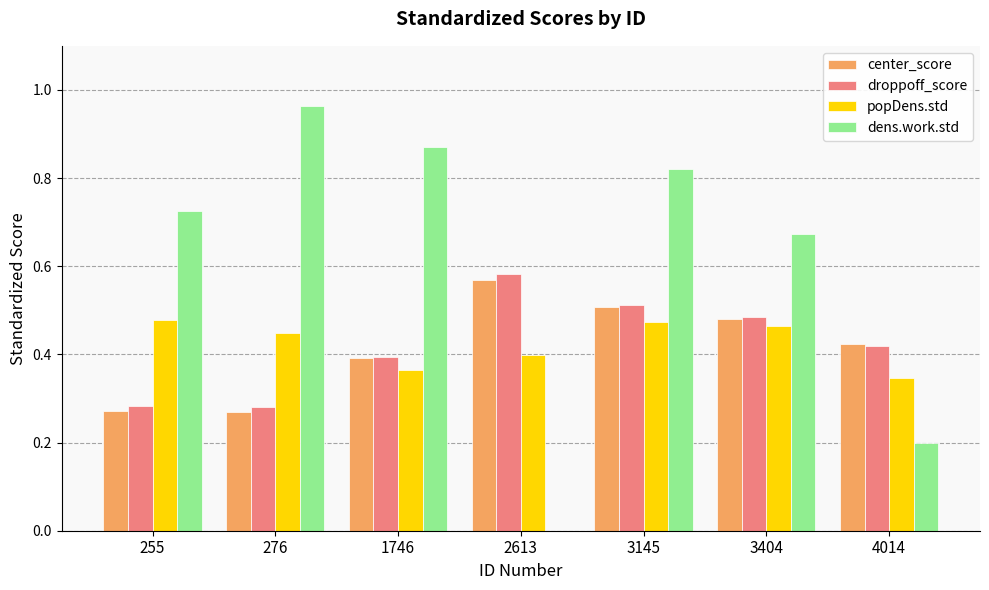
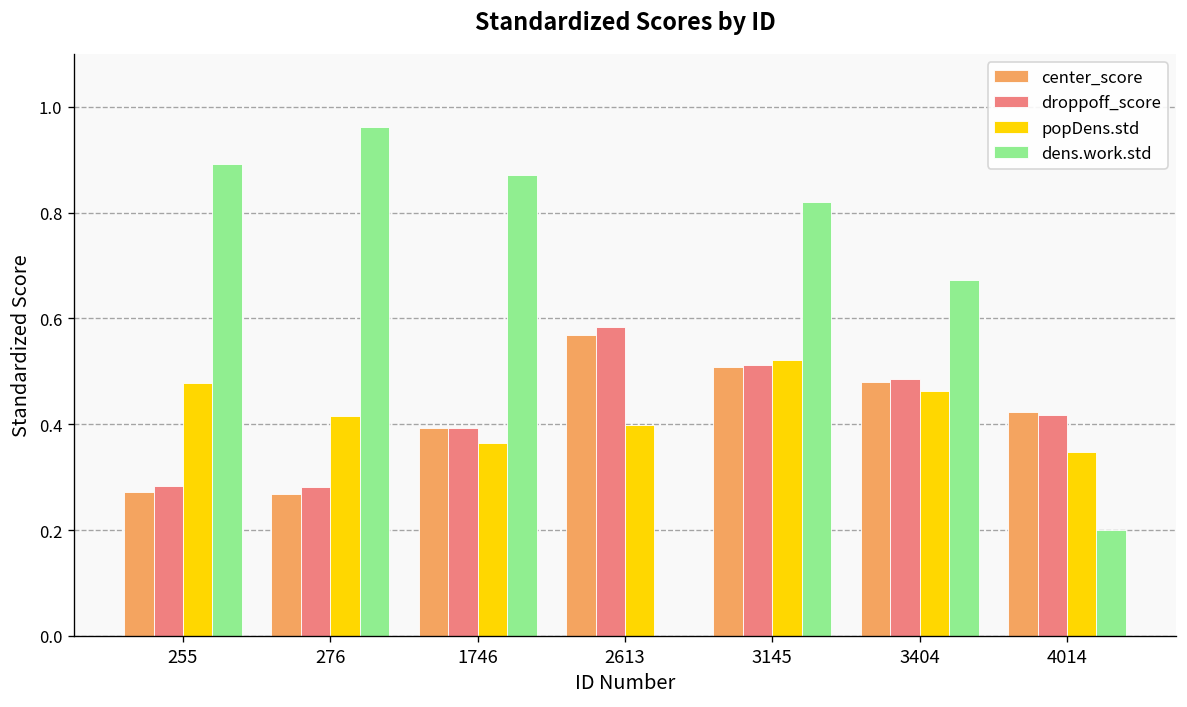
dens.work.std, 255: 0.72 -> 0.89
popDens.std, 276: 0.45 -> 0.42
popDens.std, 3145: 0.47 -> 0.52
